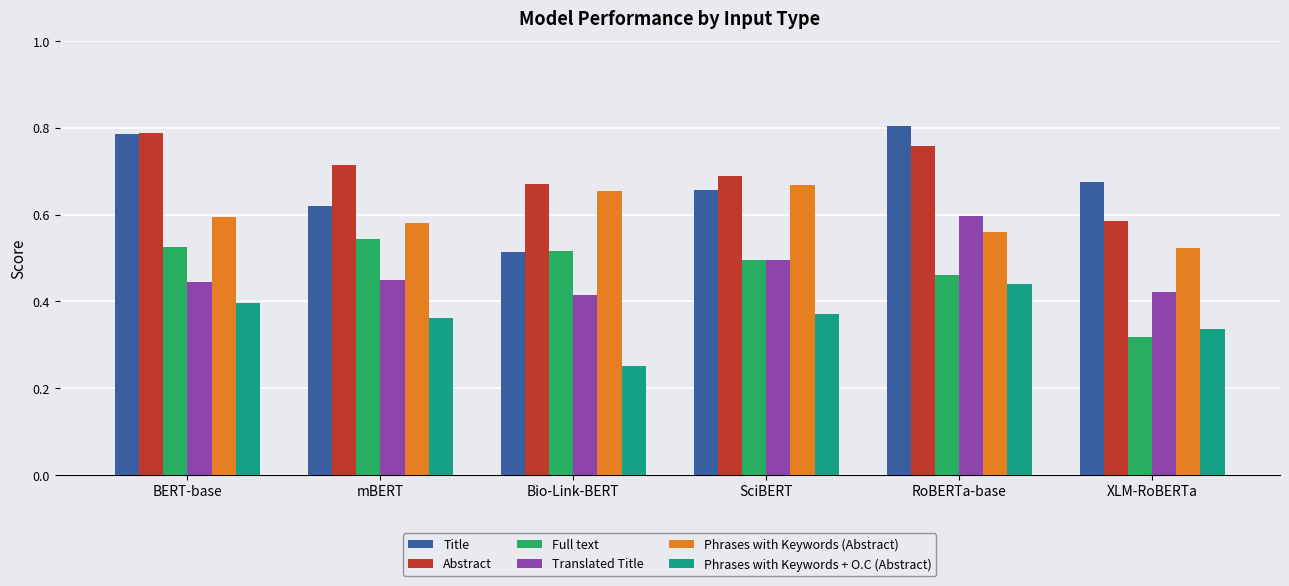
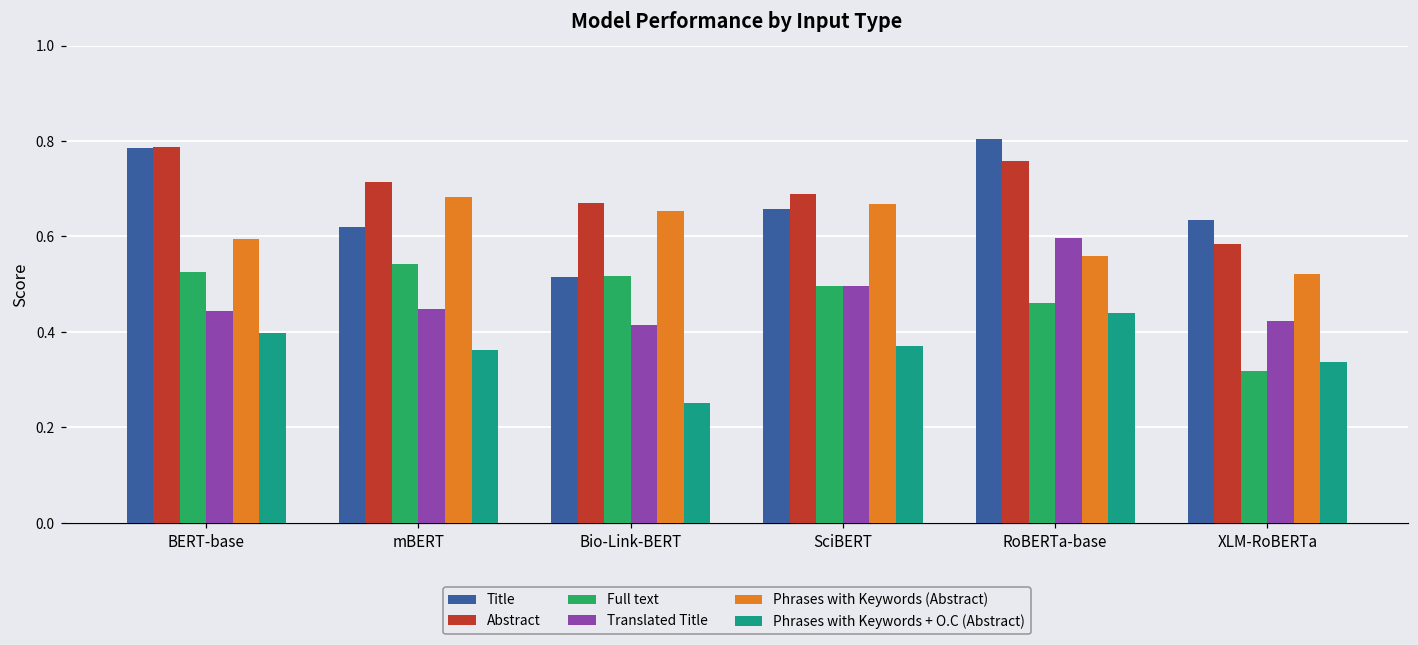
Phrases with Keywords (Abstract), mBERT: 0.58 -> 0.68
Title, XLM-RoBERTa: 0.68 -> 0.64
